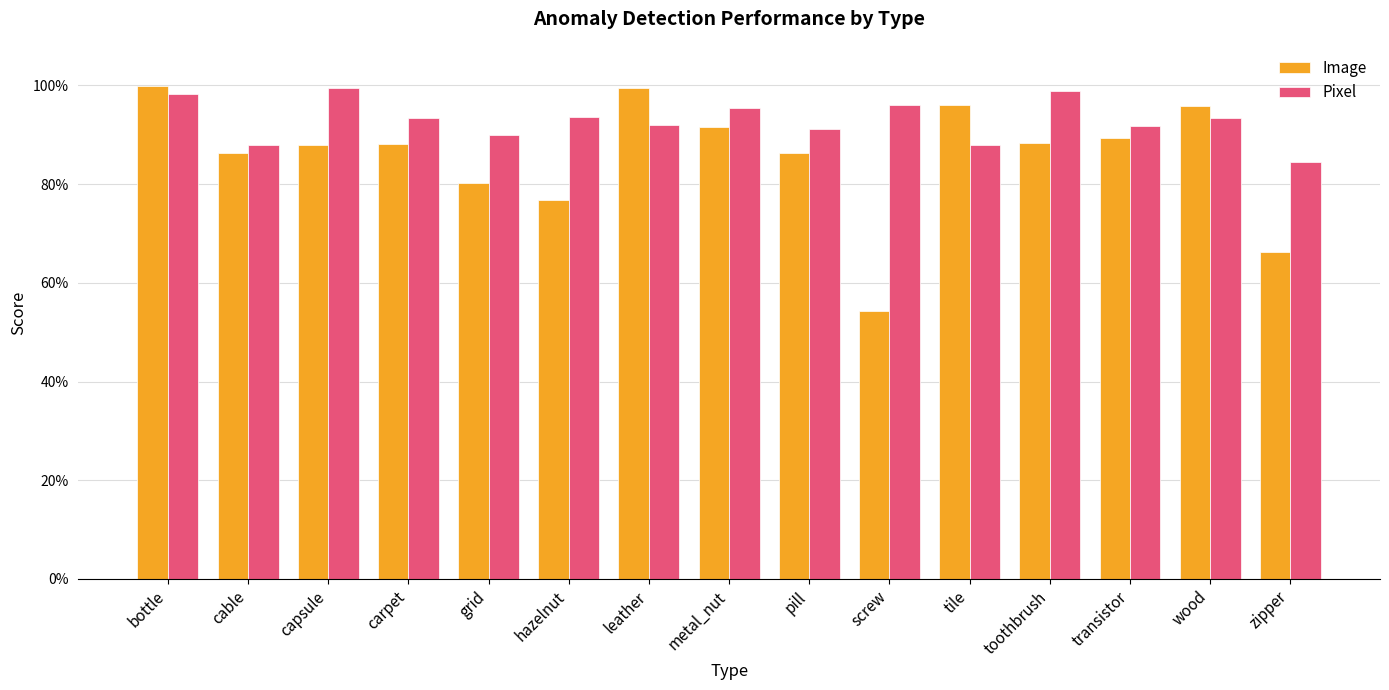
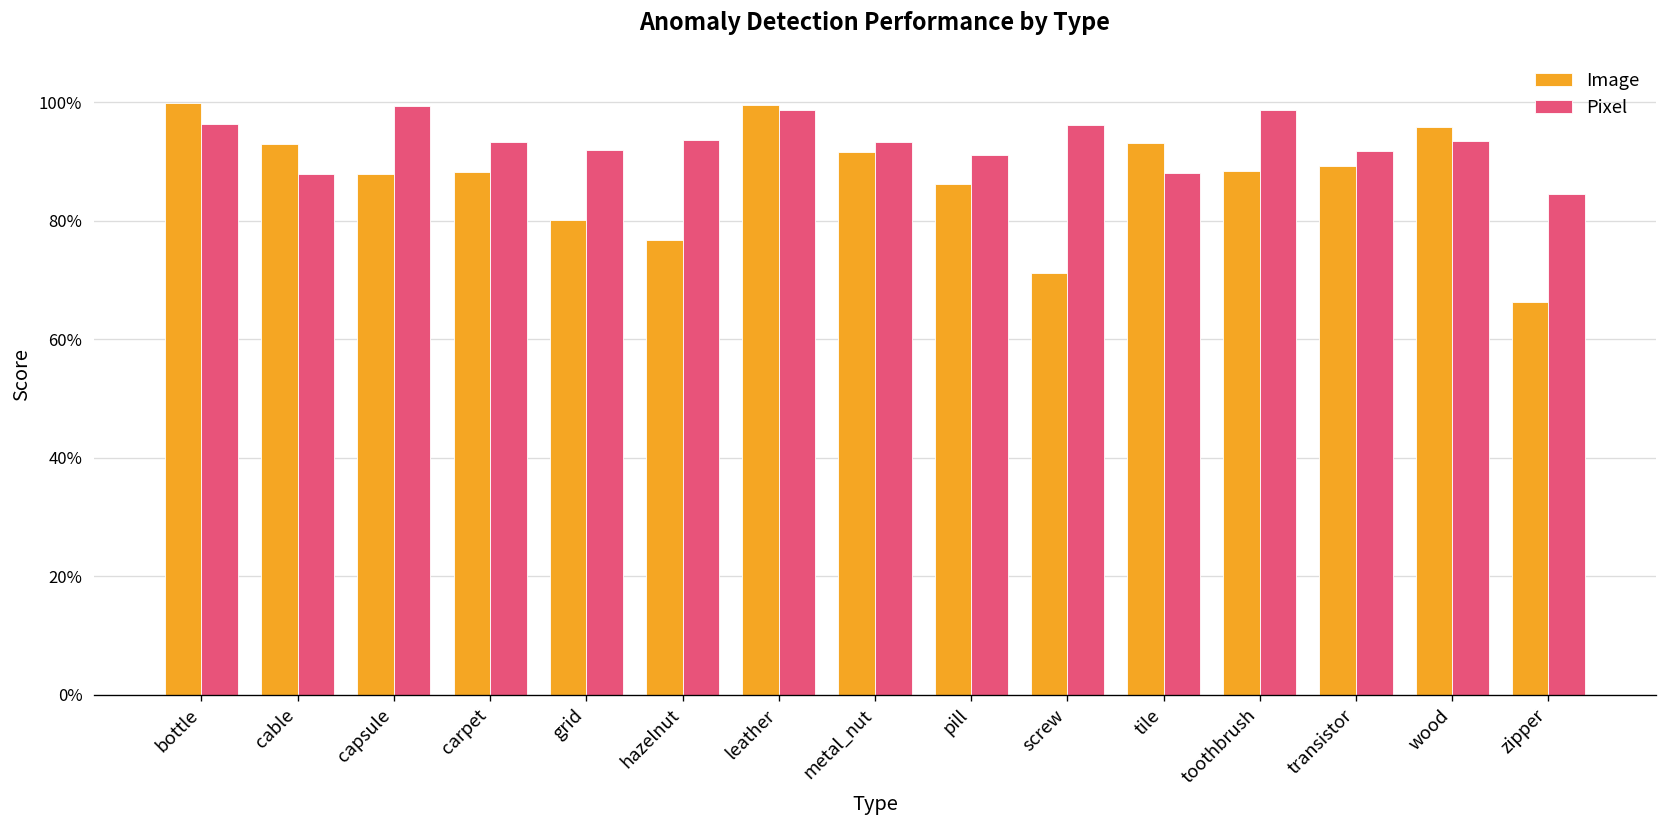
Pixel, bottle: 98% -> 96%
Image, cable: 86% -> 93%
Pixel, grid: 90% -> 92%
Pixel, leather: 92% -> 99%
Pixel, metal_nut: 95% -> 93%
Image, screw: 54% -> 71%
Image, tile: 96% -> 93%
